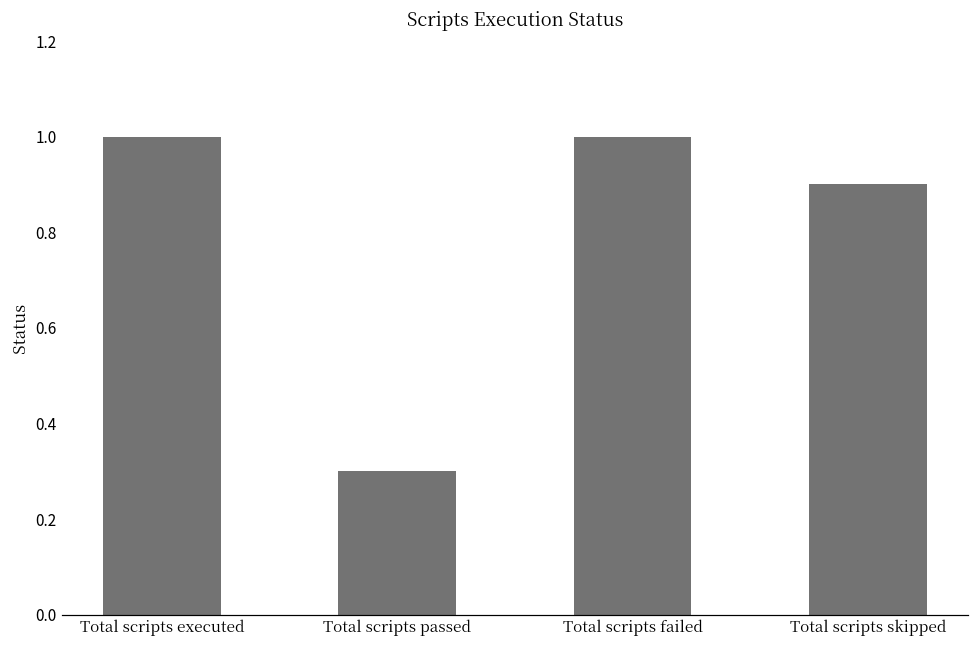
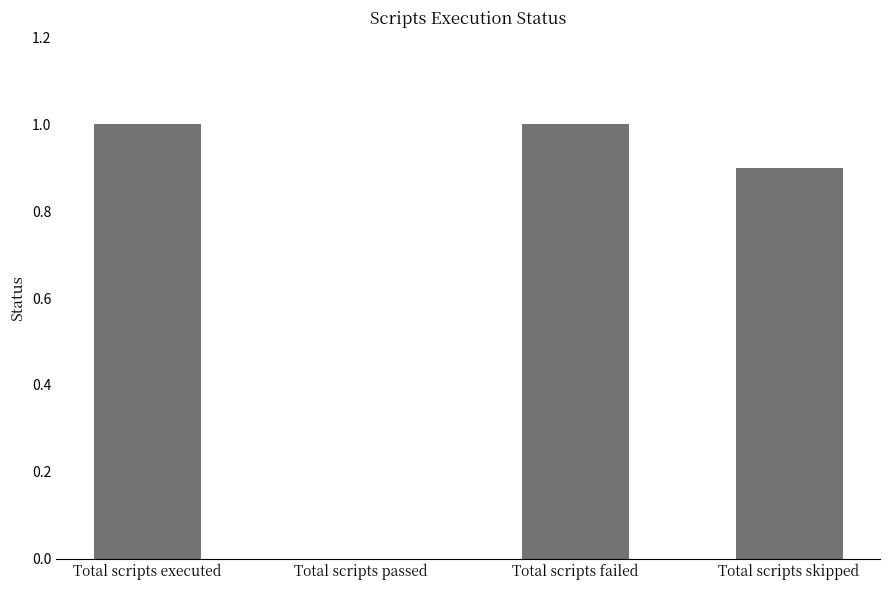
Total scripts passed: 0.3 -> 0.0
